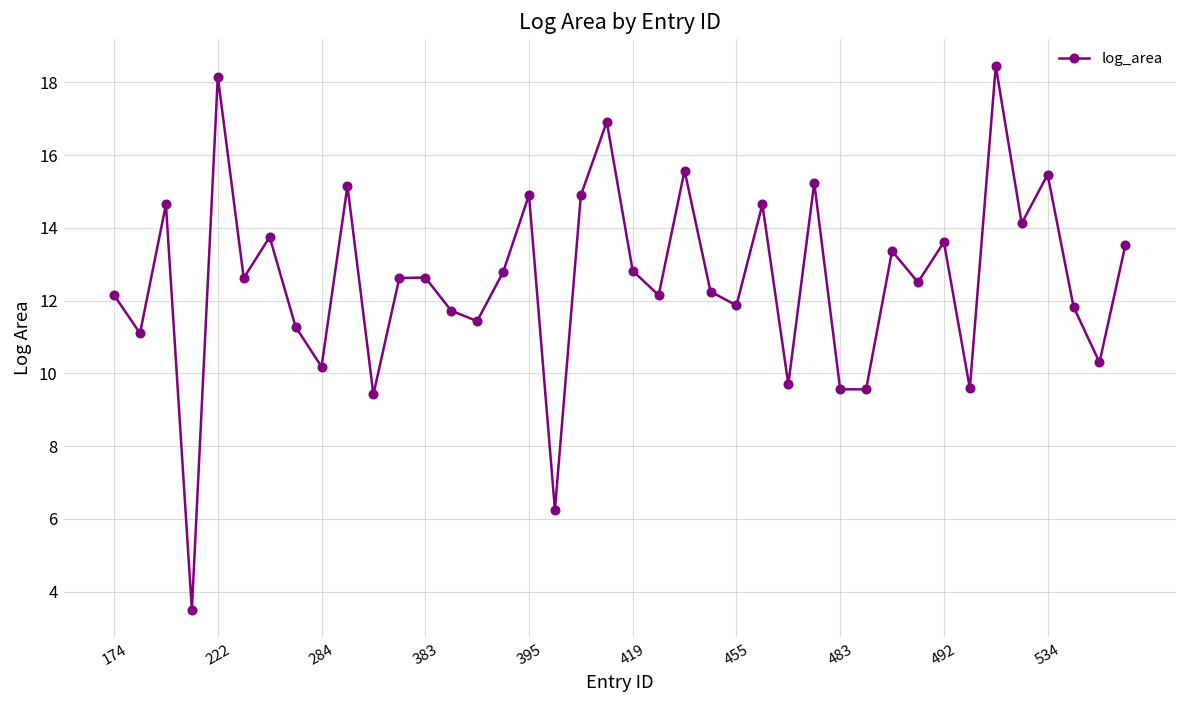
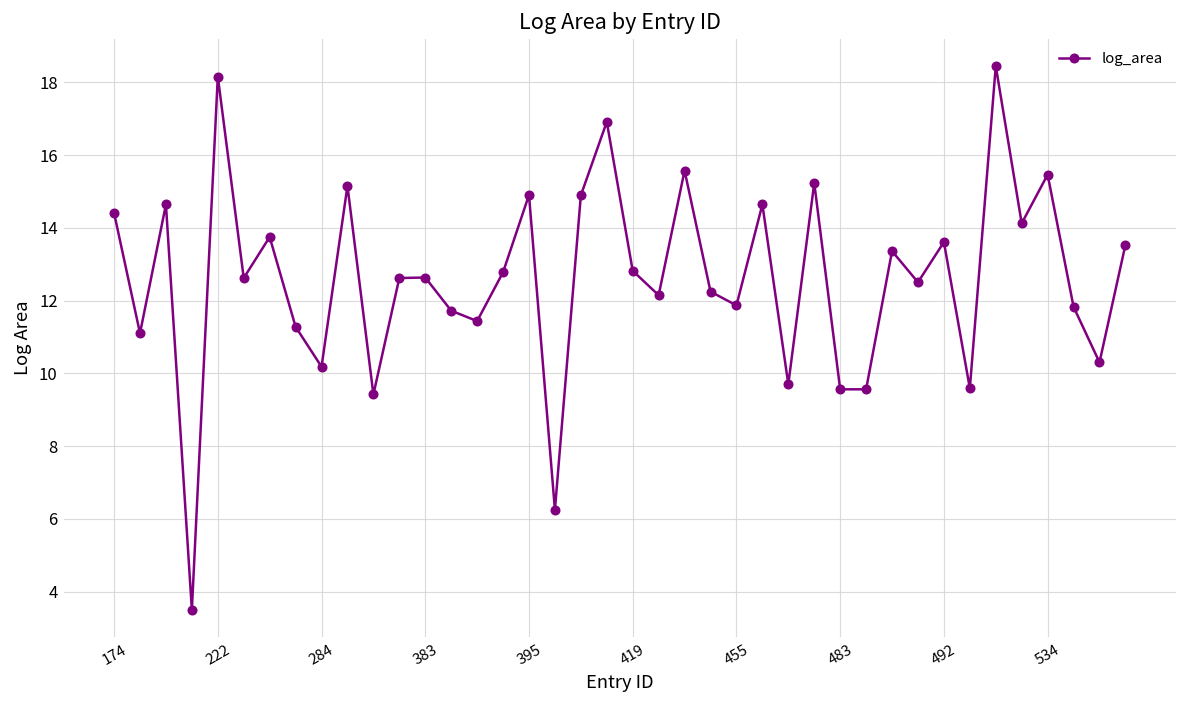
174: 12.1 -> 14.4
